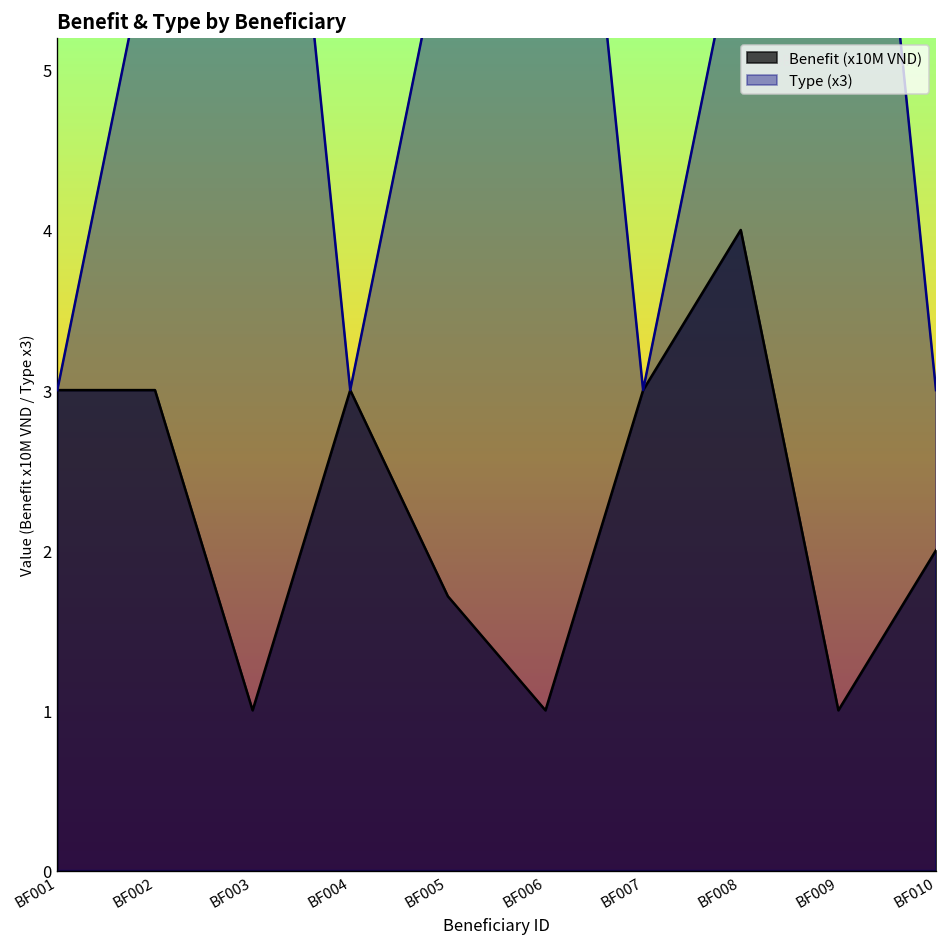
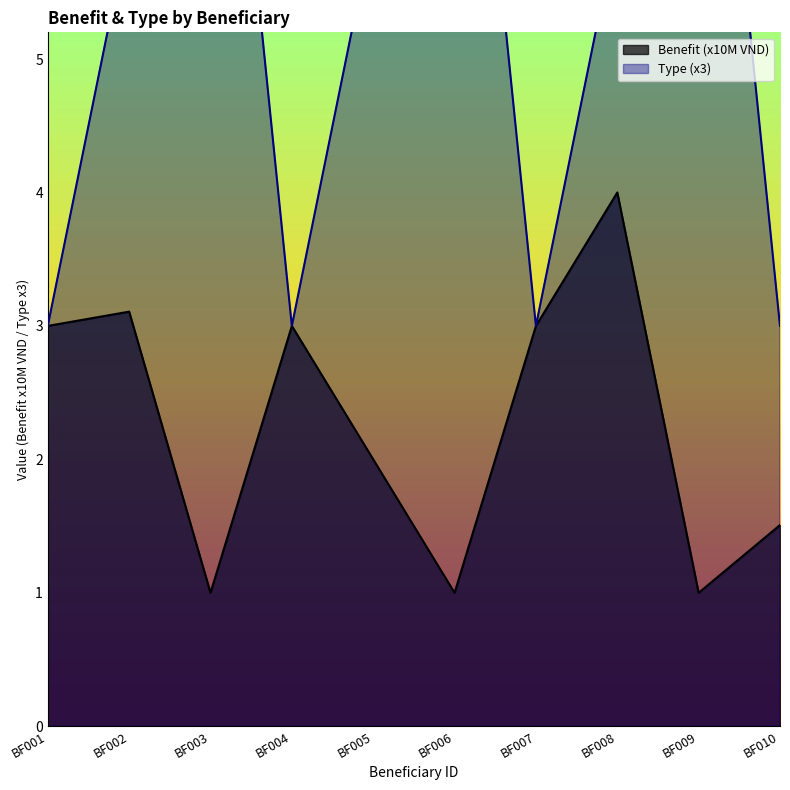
Benefit (x10M VND), BF002: 3.00 -> 3.11
Benefit (x10M VND), BF005: 1.71 -> 2.00
Benefit (x10M VND), BF010: 2.00 -> 1.51
